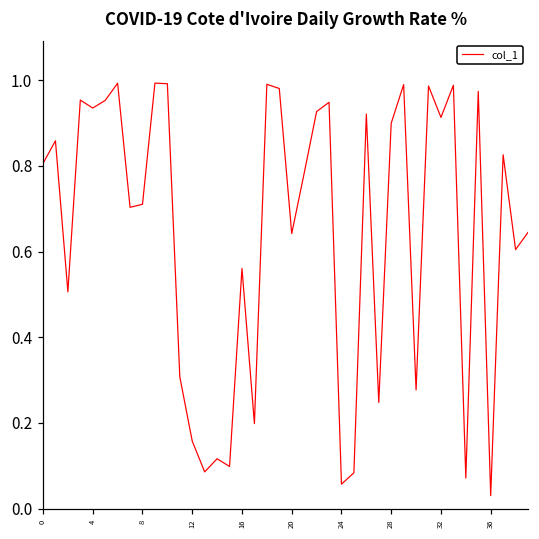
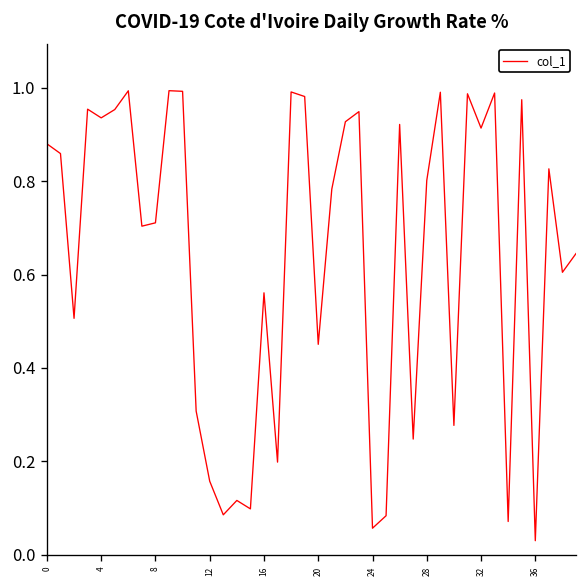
0: 0.81 -> 0.88
20: 0.64 -> 0.45
28: 0.90 -> 0.80
